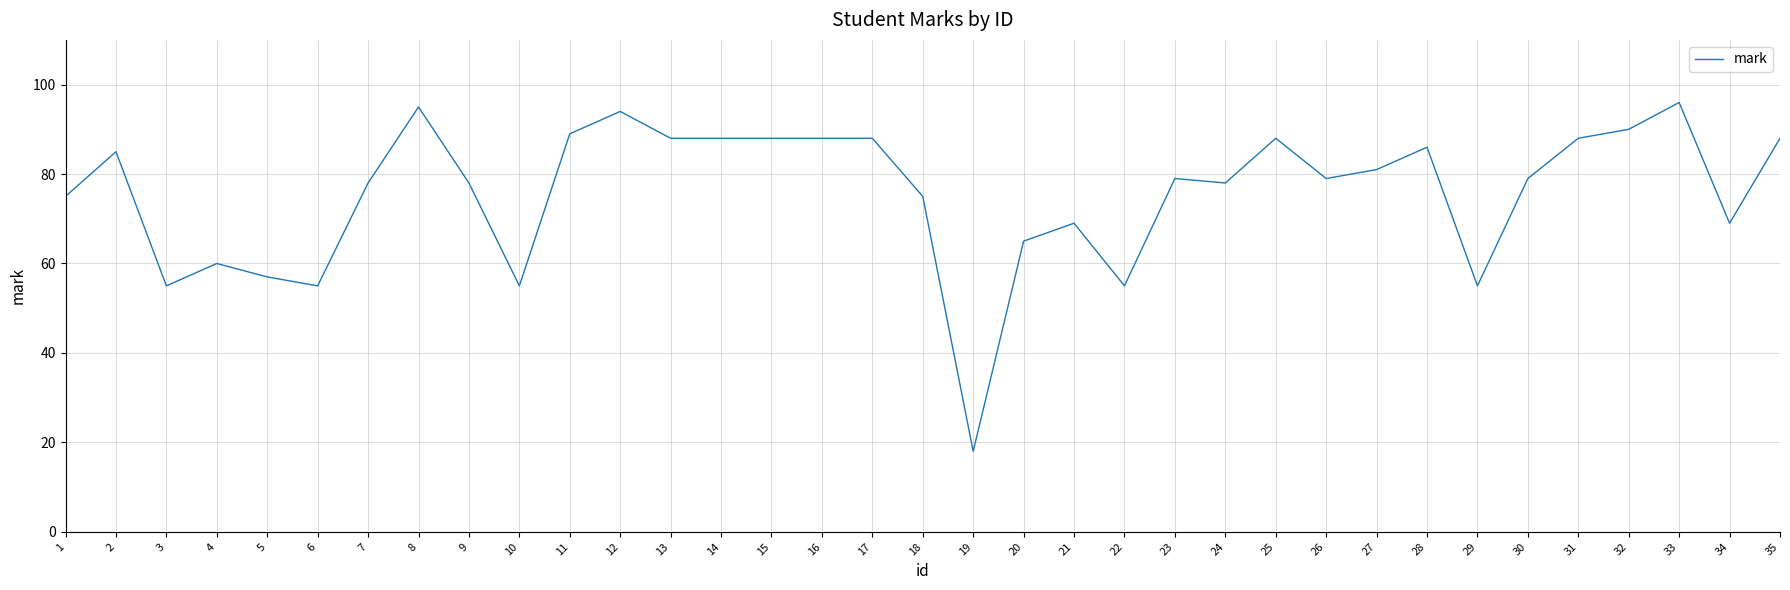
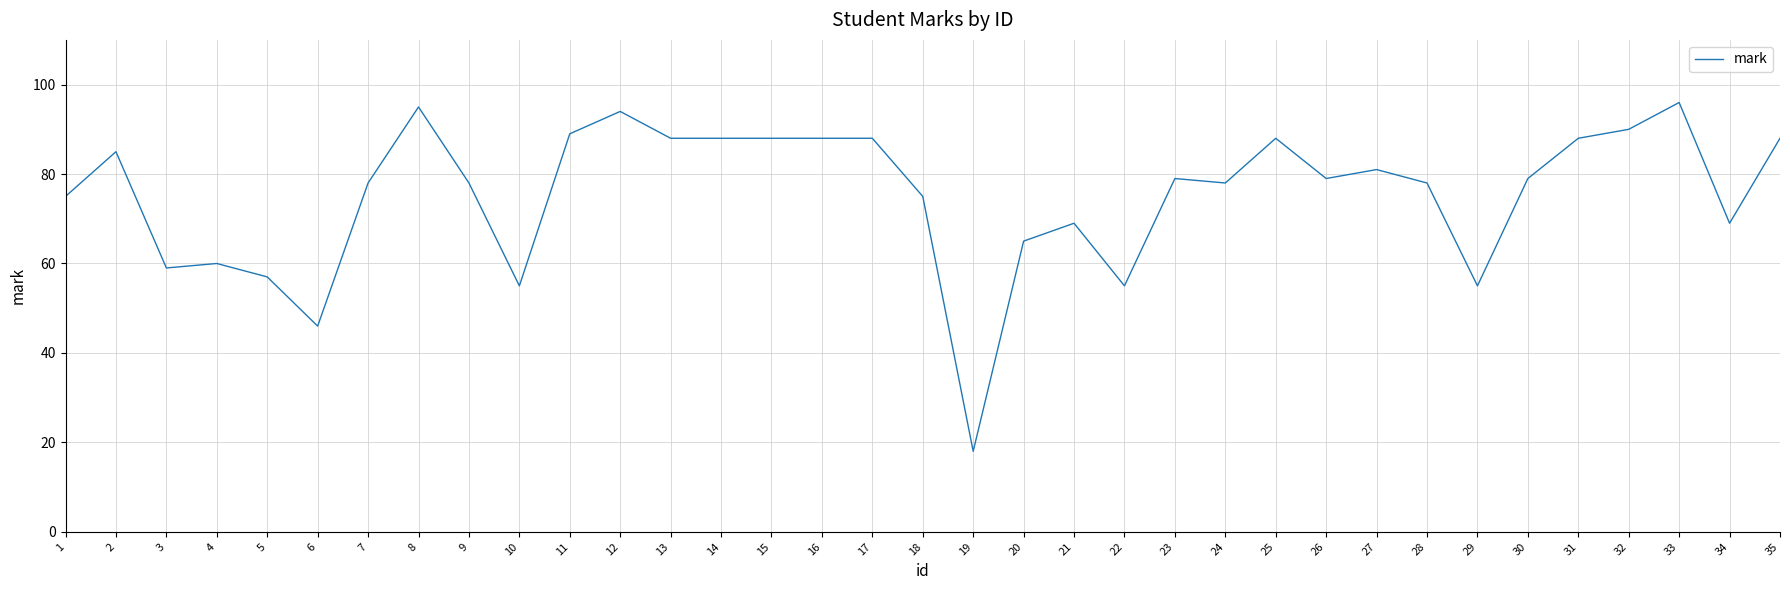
3: 55 -> 59
6: 55 -> 46
28: 86 -> 78
